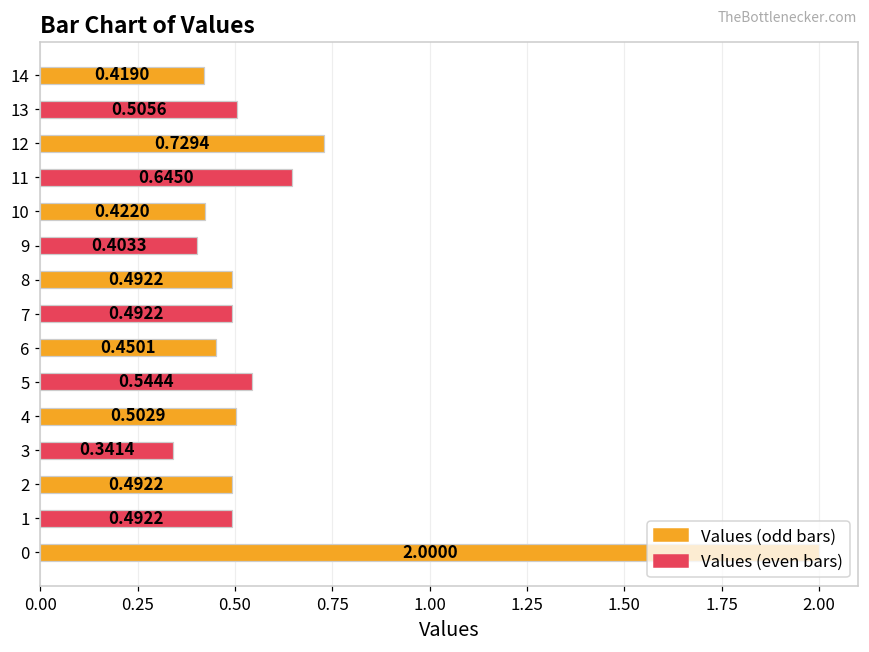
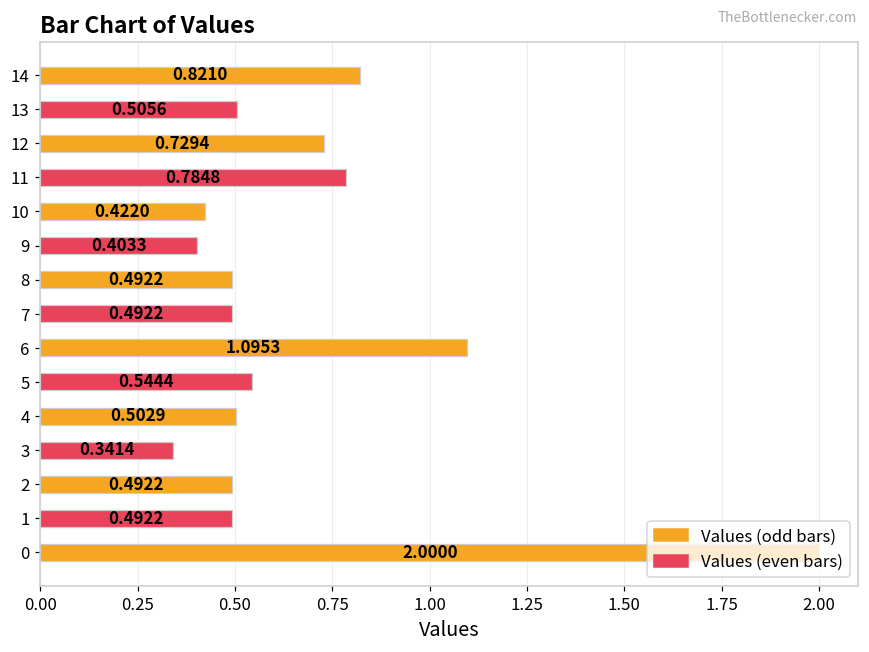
14: 0.4190 -> 0.8210
11: 0.6450 -> 0.7848
6: 0.4501 -> 1.0953
